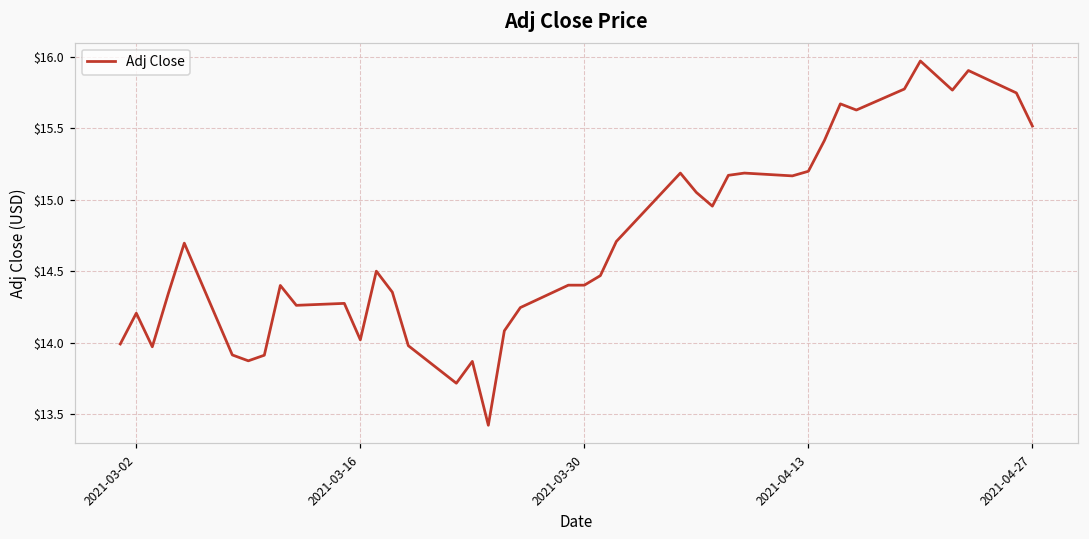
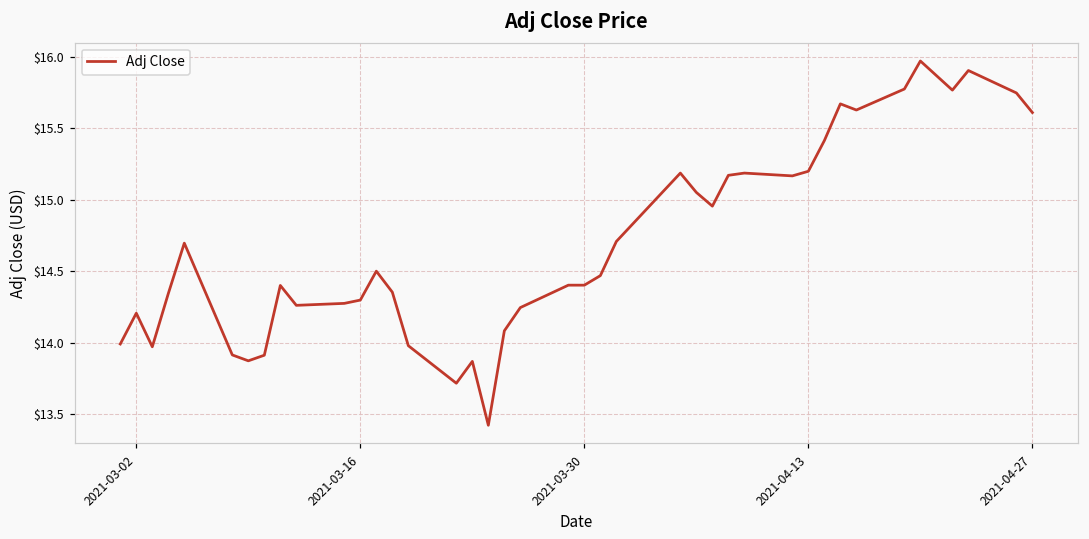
2021-03-16: $14.02 -> $14.30
2021-04-27: $15.51 -> $15.61
